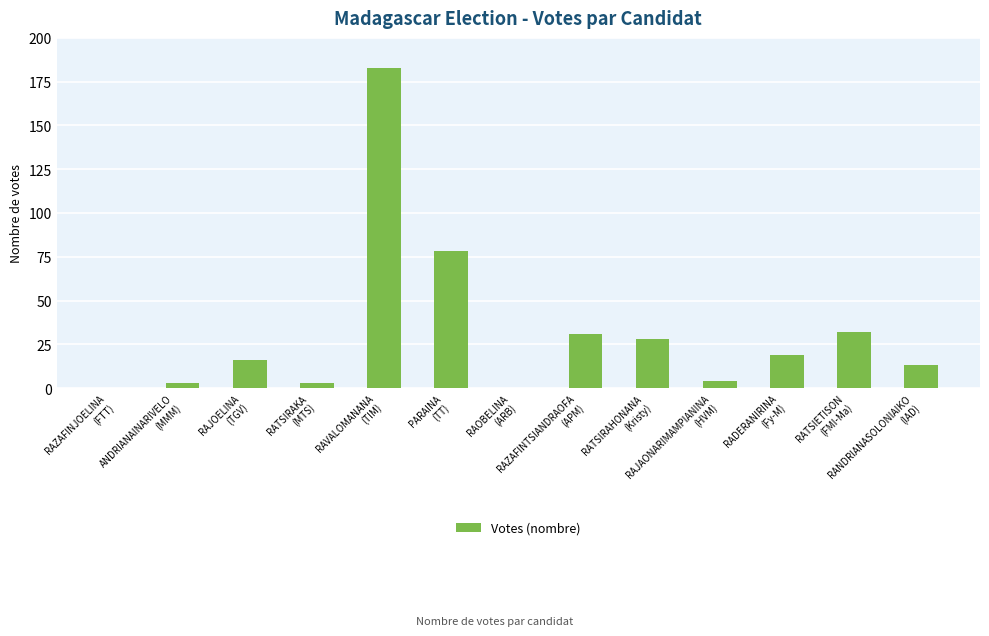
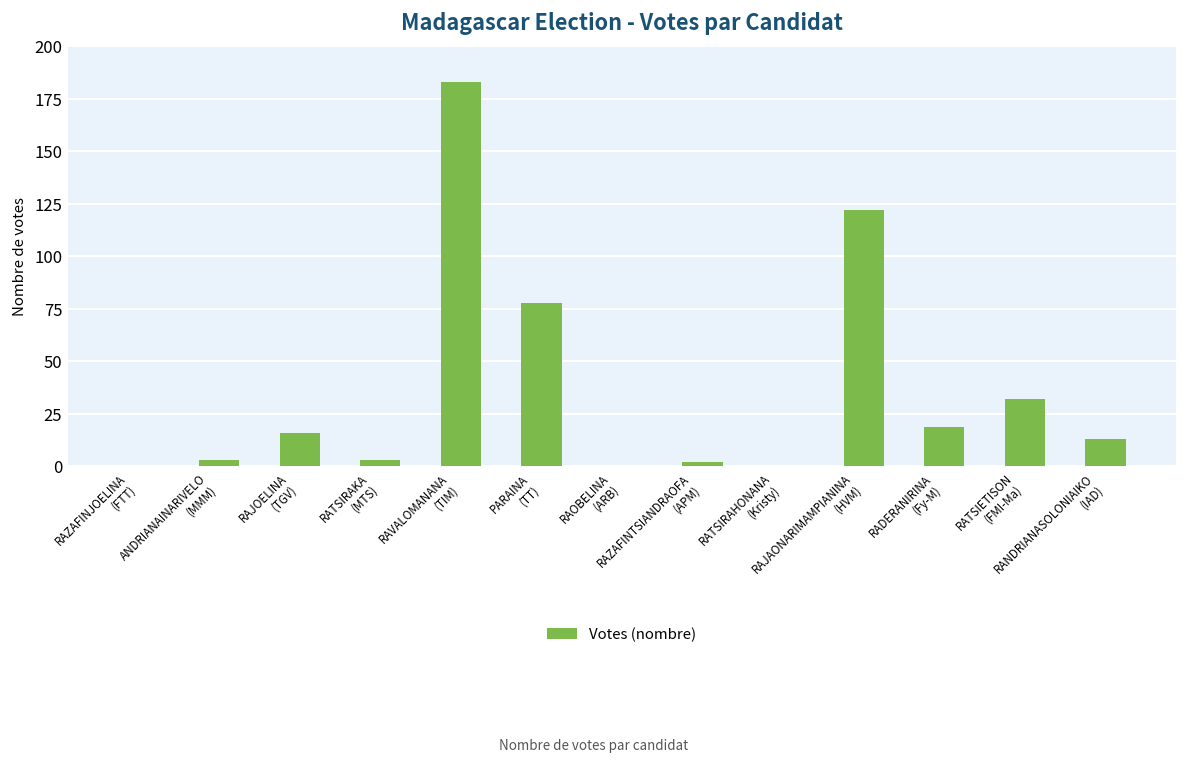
RAZAFINTSIANDRAOFA (APM): 31 -> 2
RATSIRAHONANA (Kristy): 28 -> 0
RAJAONARIMAMPIANINA (HVM): 4 -> 122
